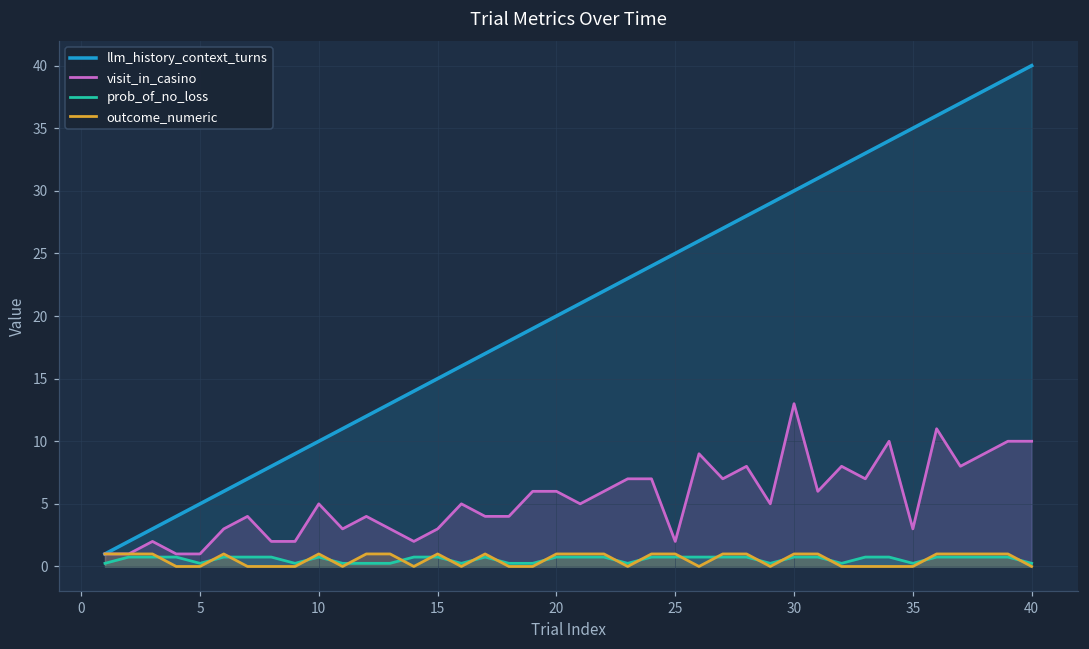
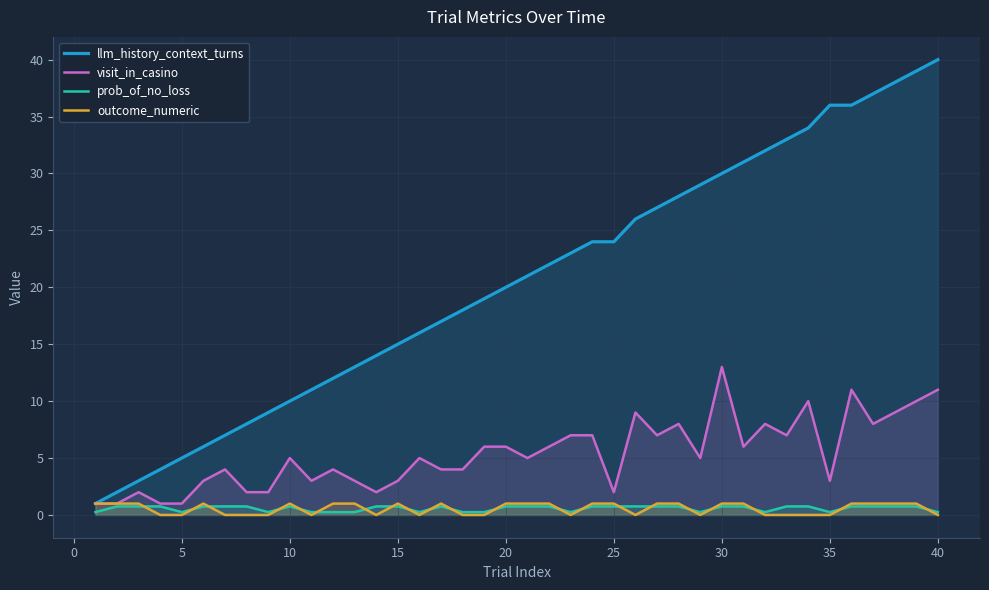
llm_history_context_turns, 25: 25 -> 24
llm_history_context_turns, 35: 35 -> 36
visit_in_casino, 40: 10 -> 11
